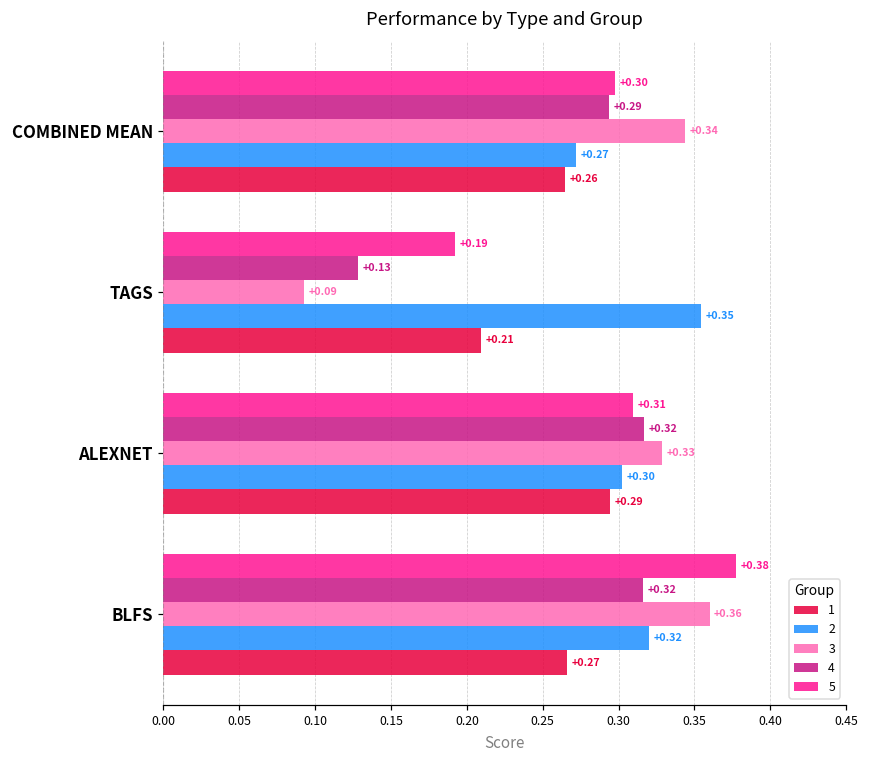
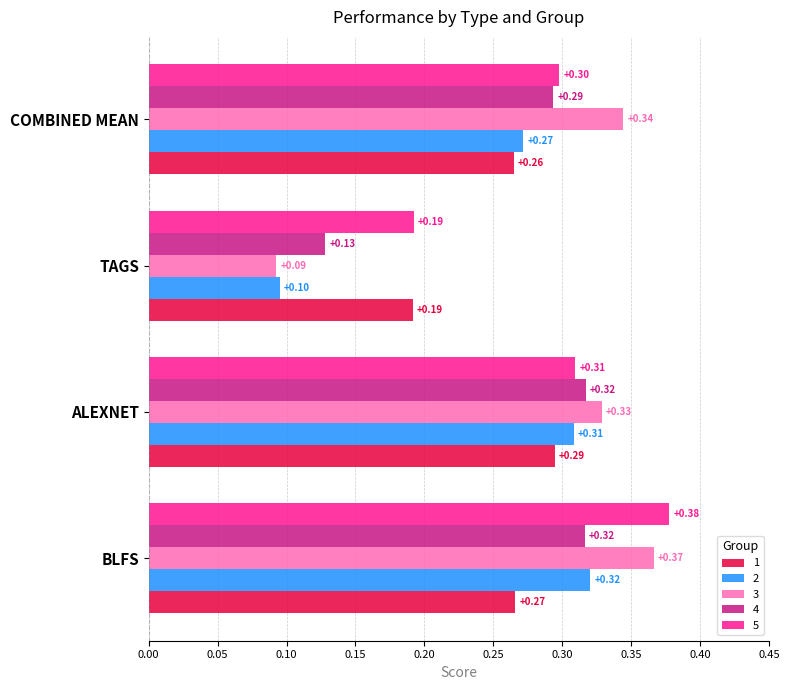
2, TAGS: +0.35 -> +0.10
1, TAGS: +0.21 -> +0.19
2, ALEXNET: +0.30 -> +0.31
3, BLFS: +0.36 -> +0.37
